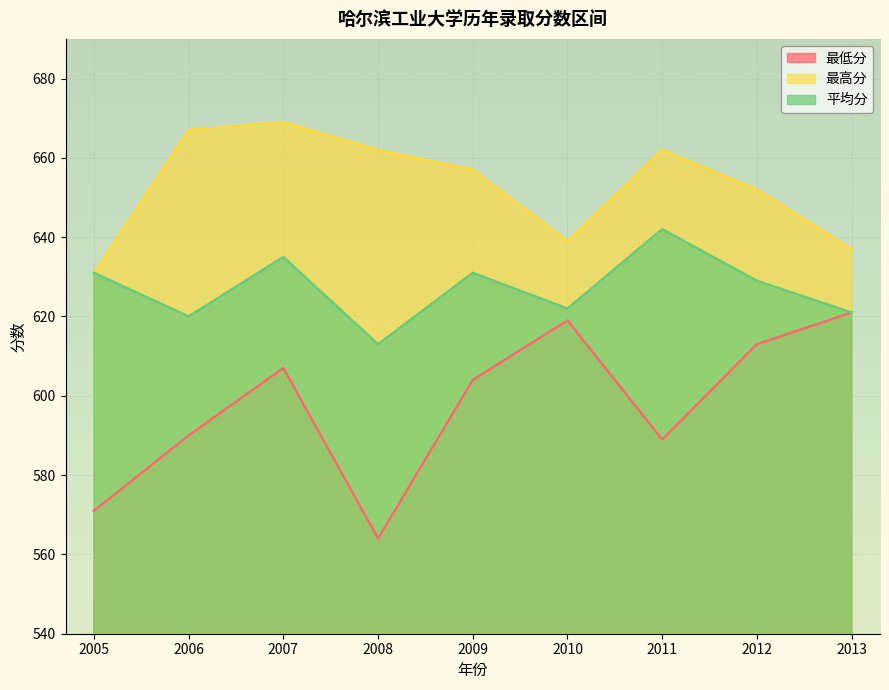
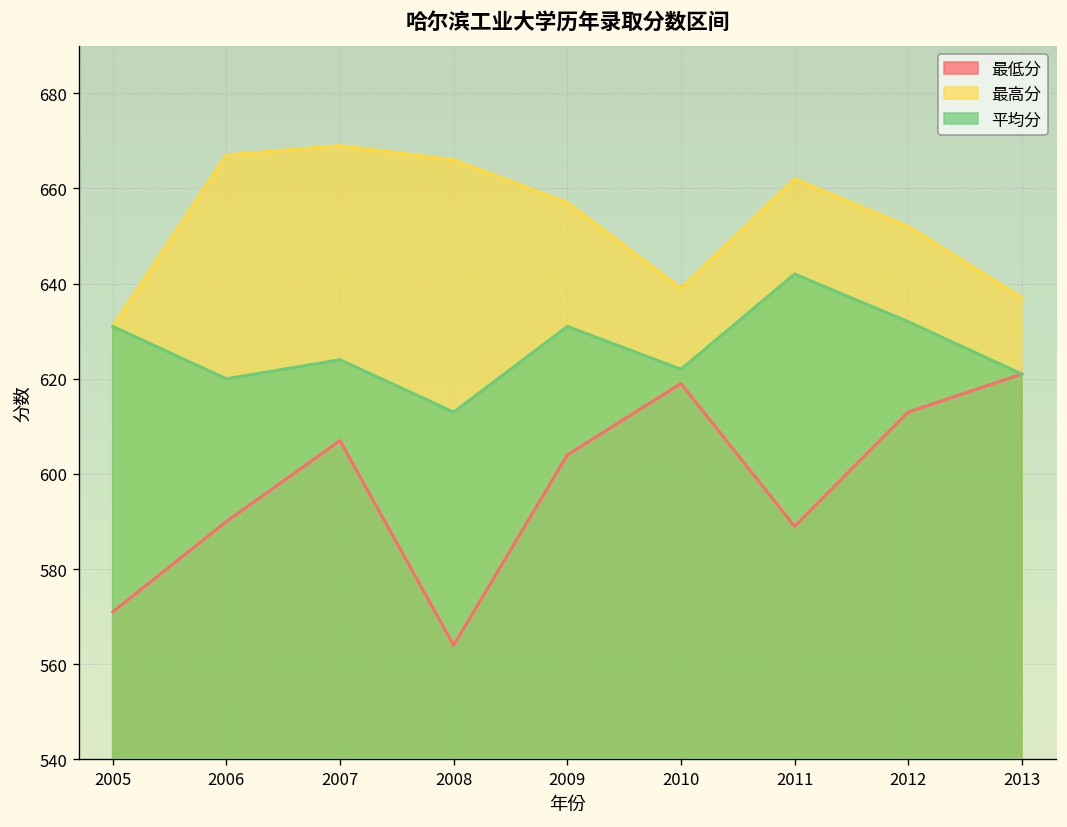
平均分, 2007: 635 -> 624
最高分, 2008: 662 -> 666
平均分, 2012: 629 -> 632
